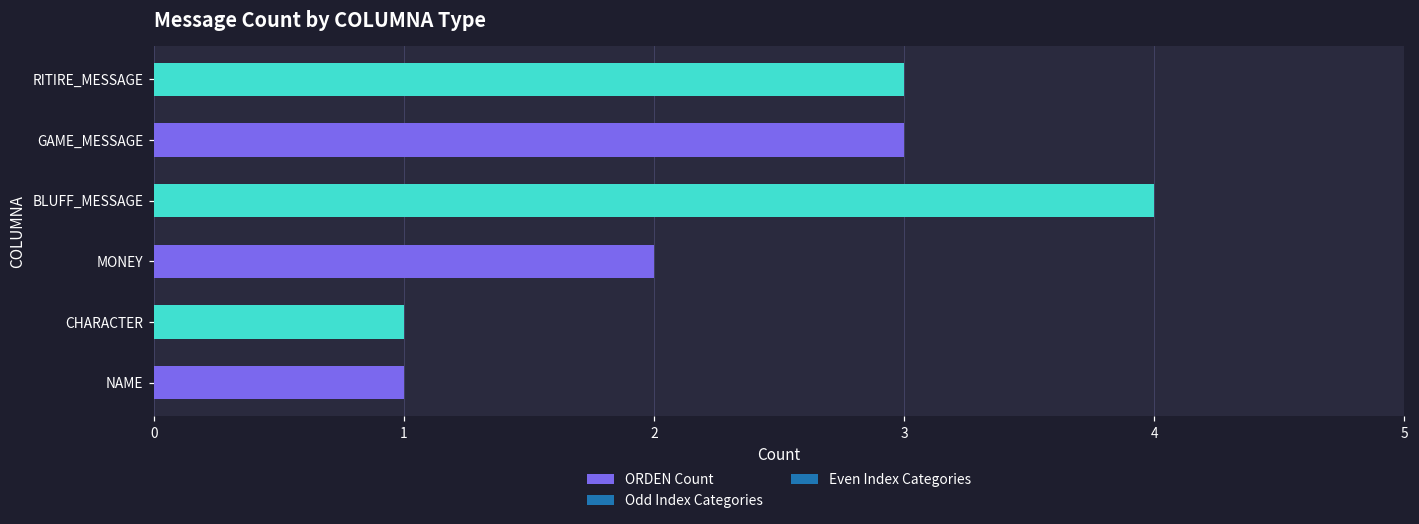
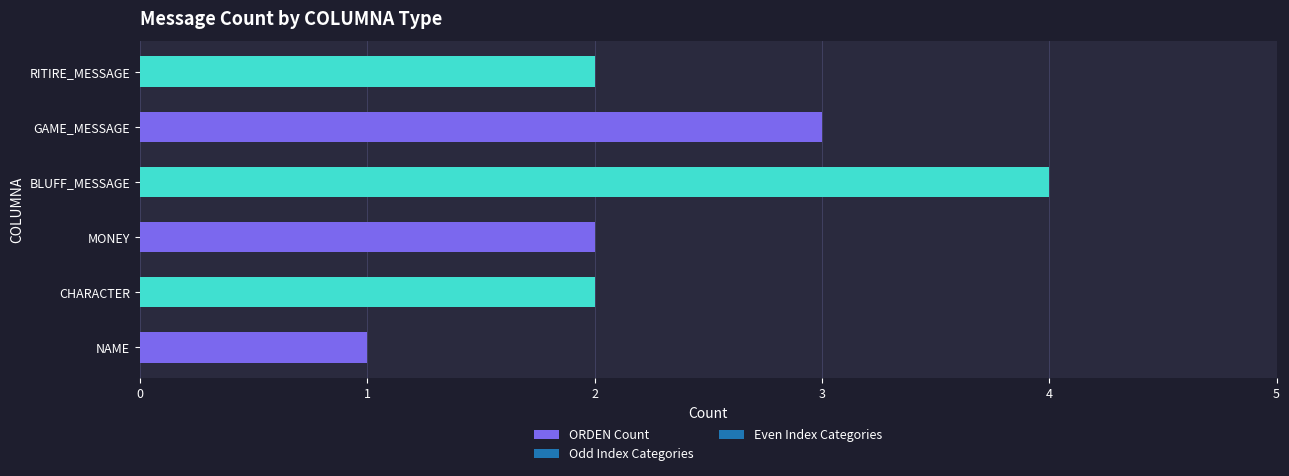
RITIRE_MESSAGE: 3 -> 2
CHARACTER: 1 -> 2
